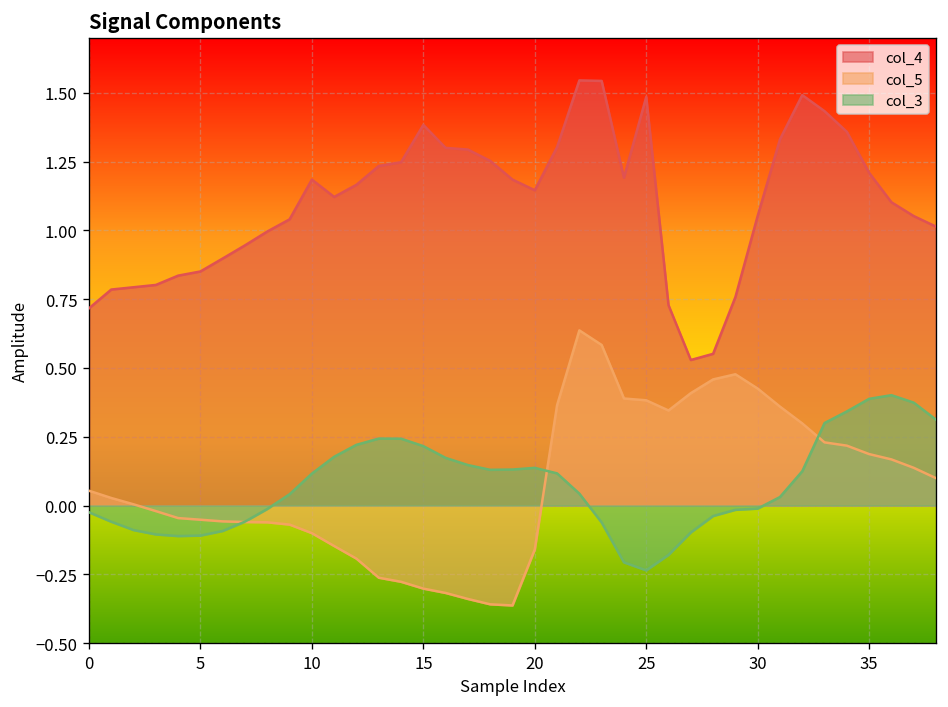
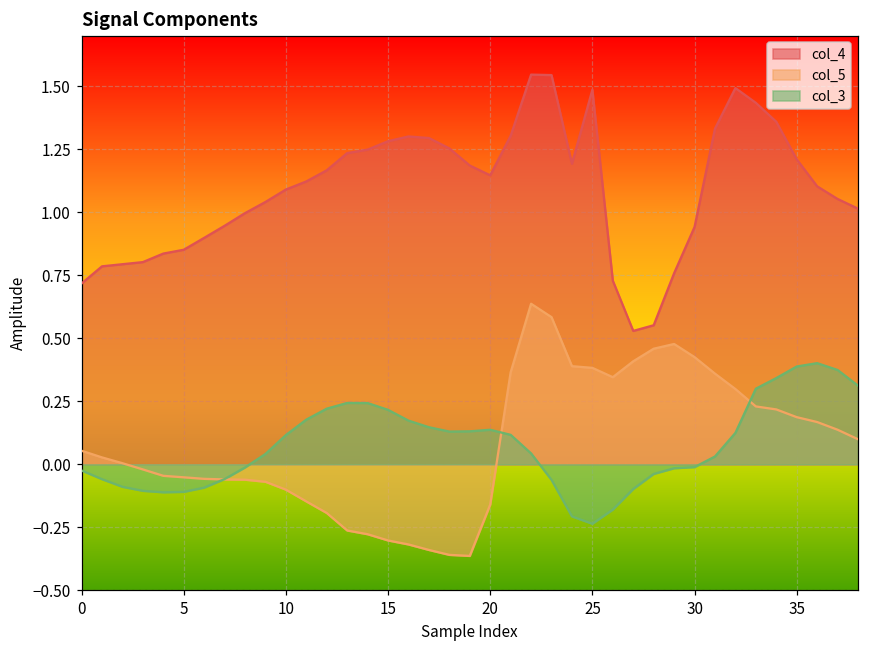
col_4, 10: 1.18 -> 1.09
col_4, 15: 1.38 -> 1.28
col_4, 30: 1.05 -> 0.94
